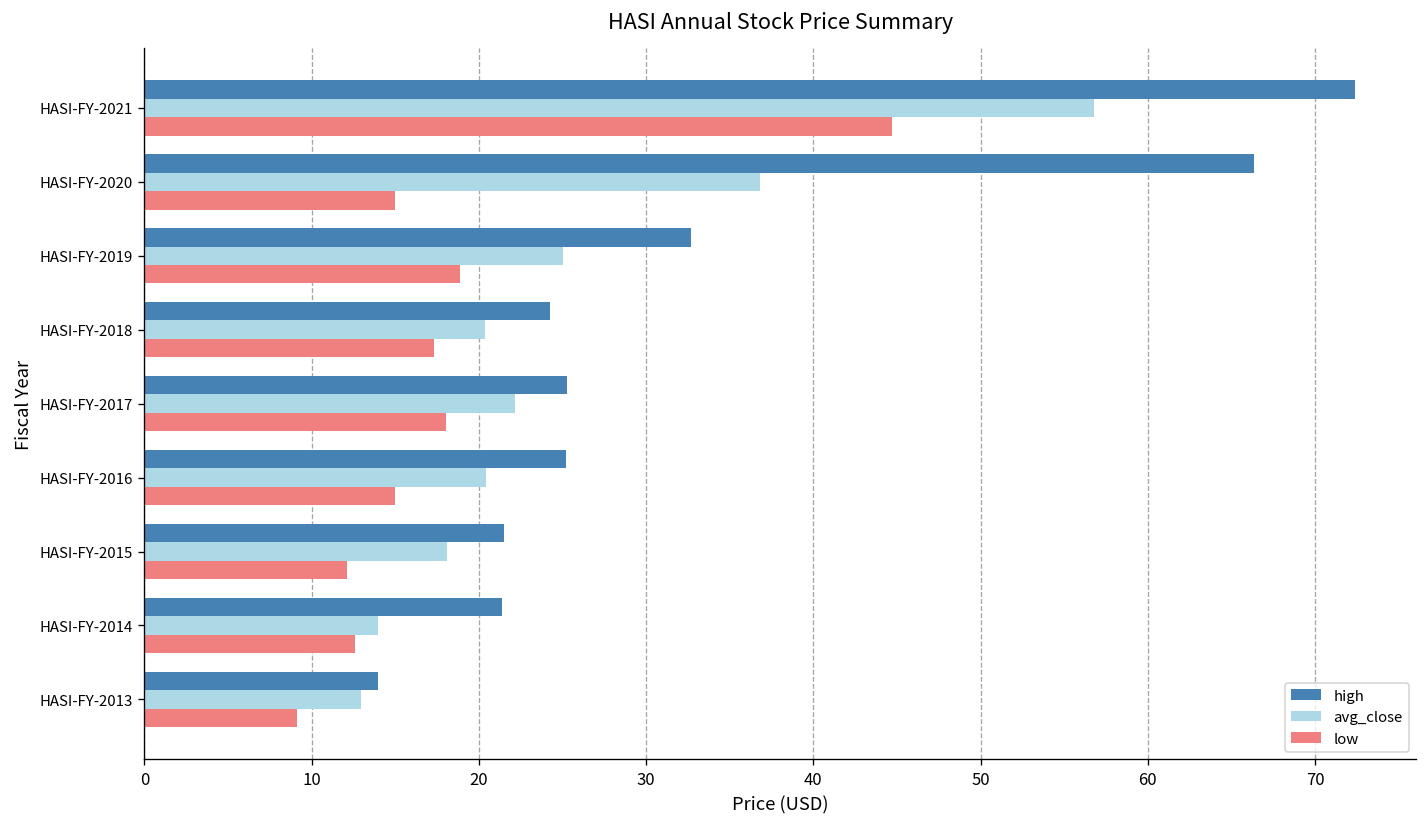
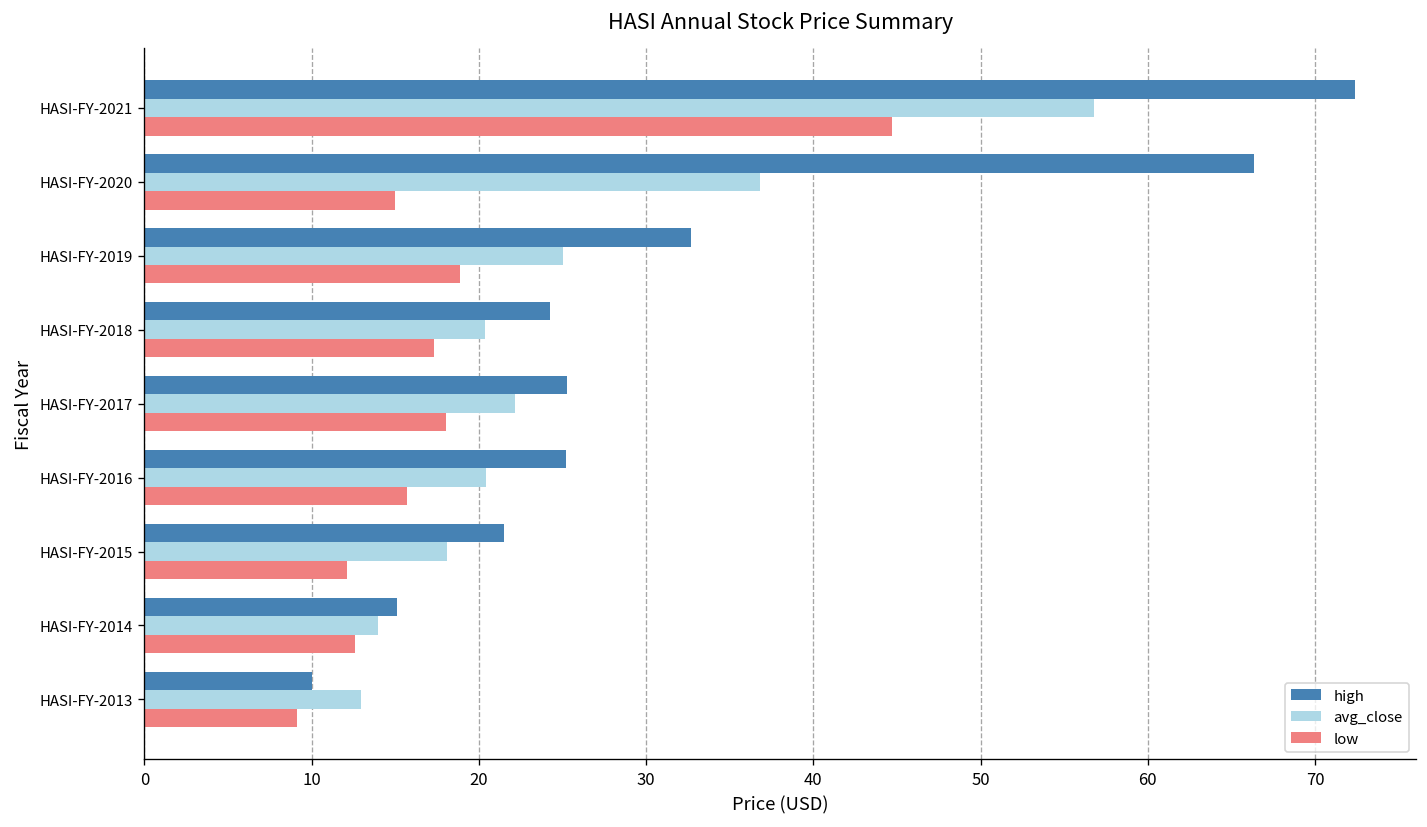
low, HASI-FY-2016: 15.0 -> 15.7
high, HASI-FY-2014: 21.4 -> 15.1
high, HASI-FY-2013: 14 -> 10
